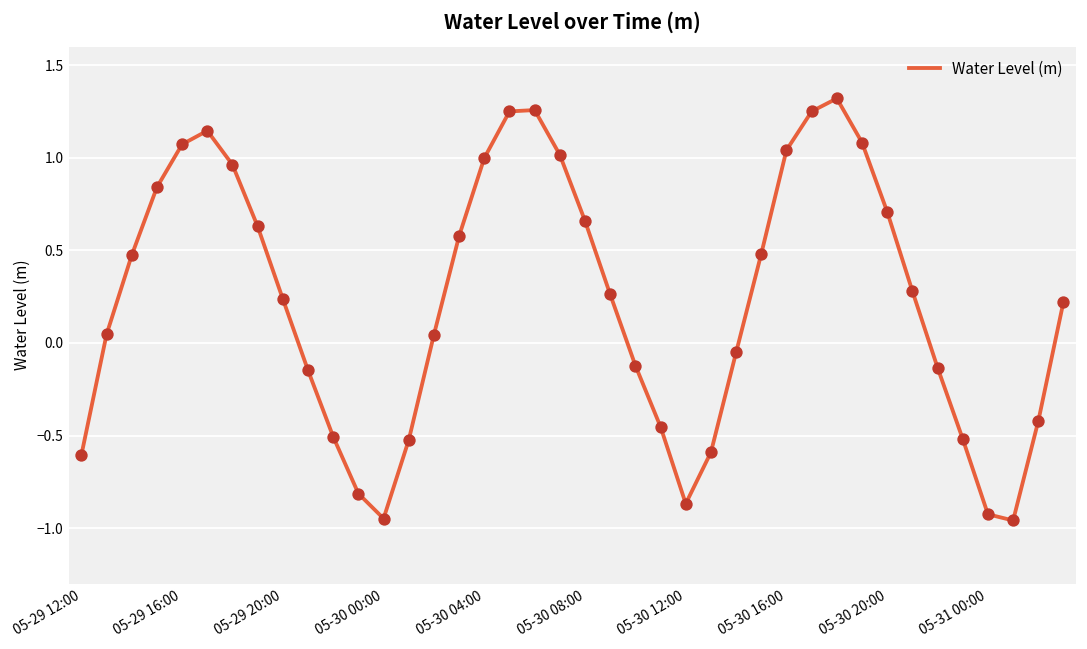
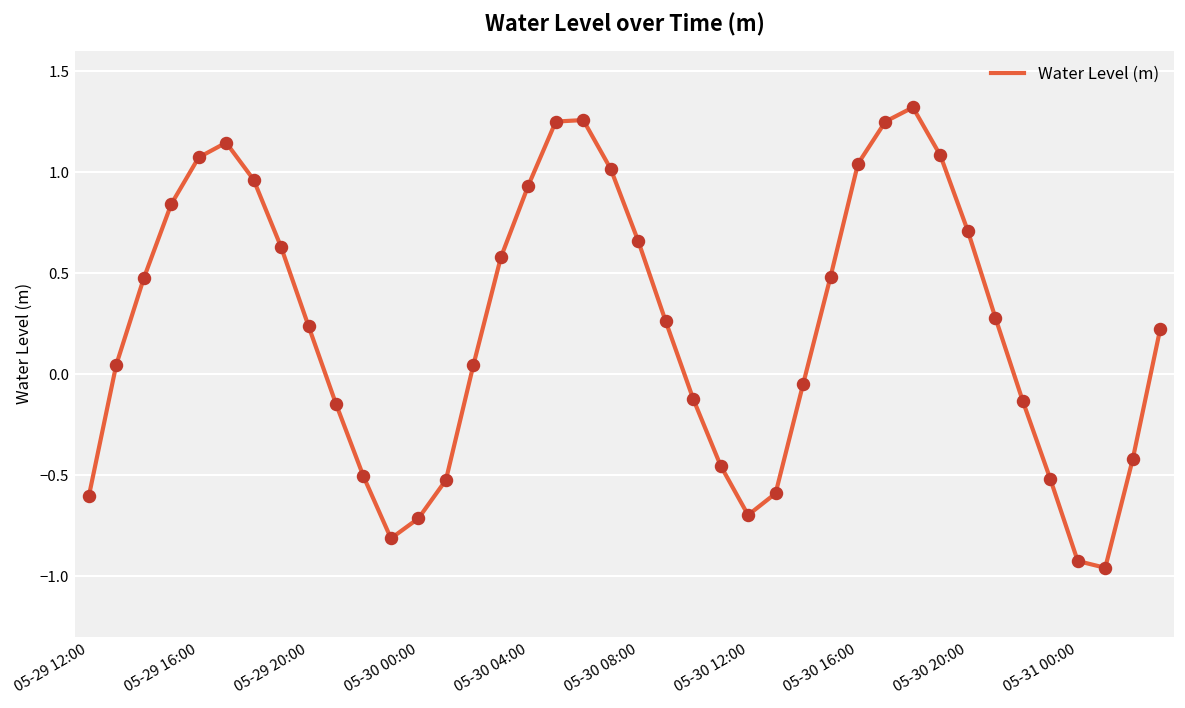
05-30 00:00: -0.95 -> -0.71
05-30 04:00: 1.00 -> 0.93
05-30 12:00: -0.87 -> -0.70
